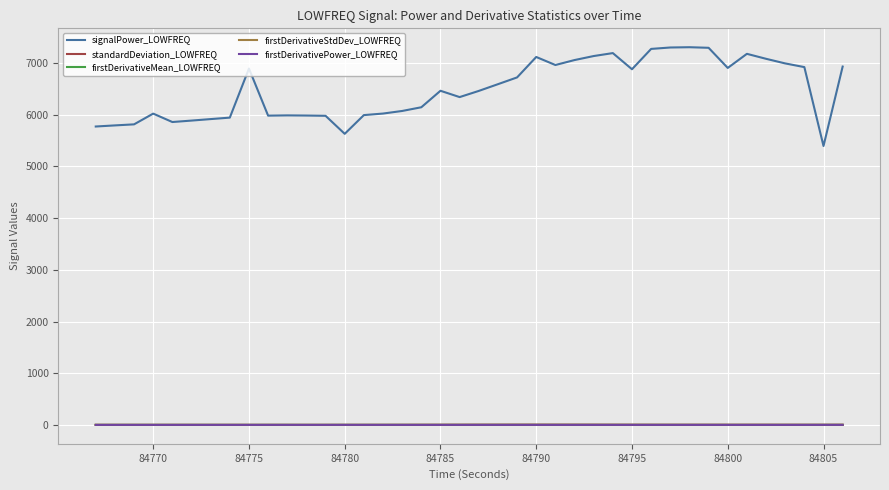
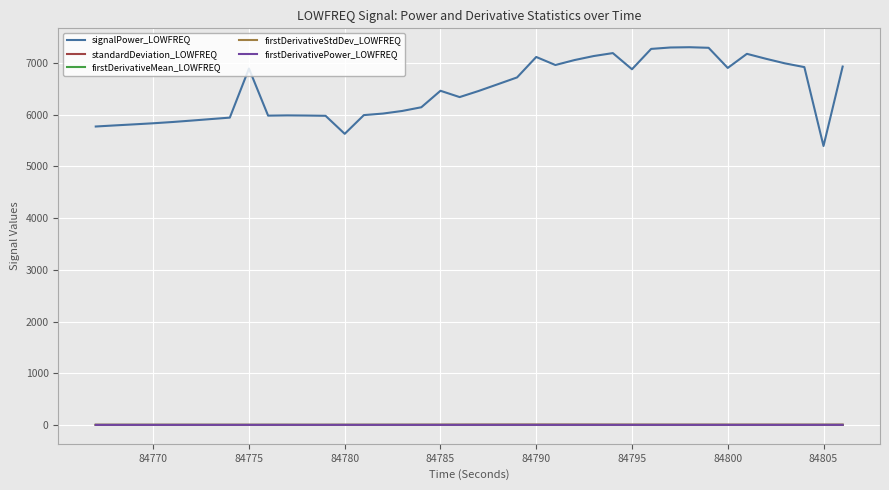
signalPower_LOWFREQ, 84770: 6000 -> 5800
